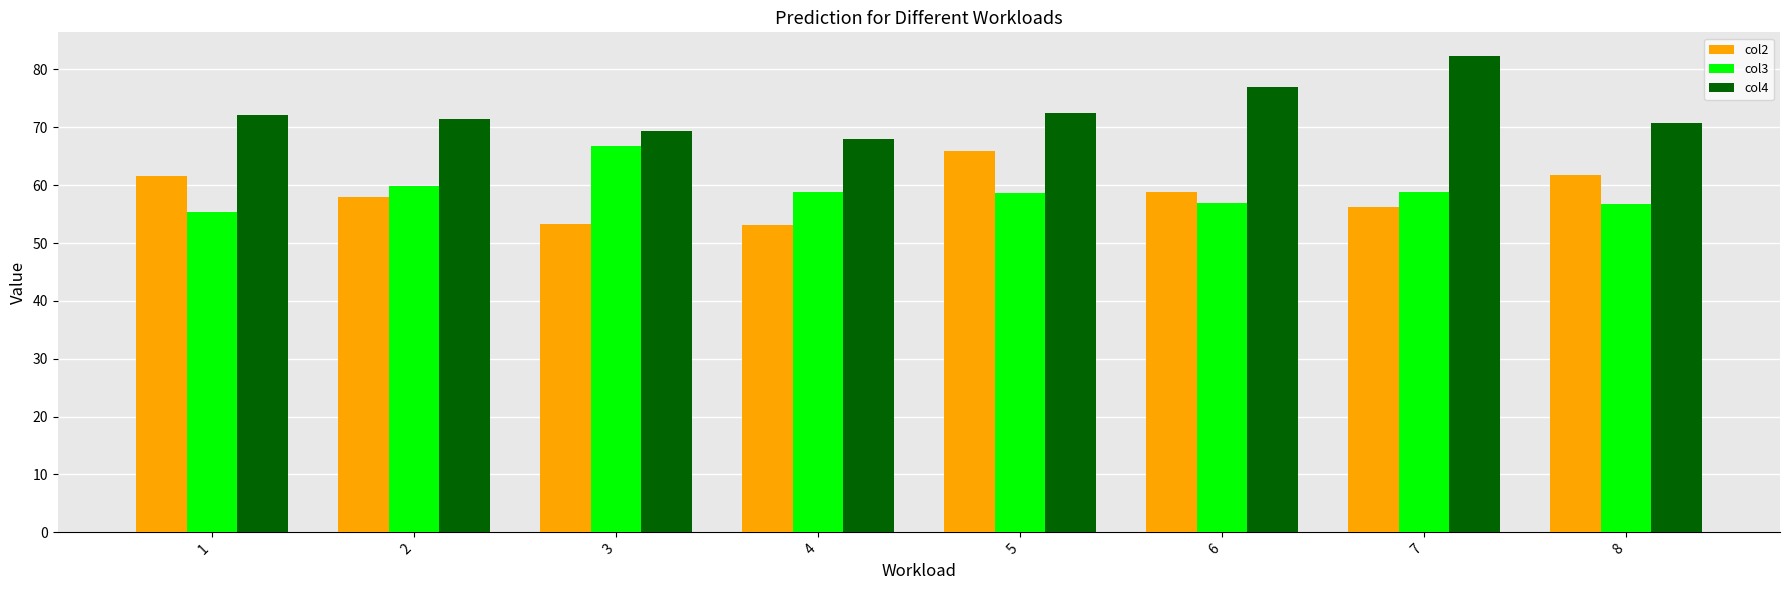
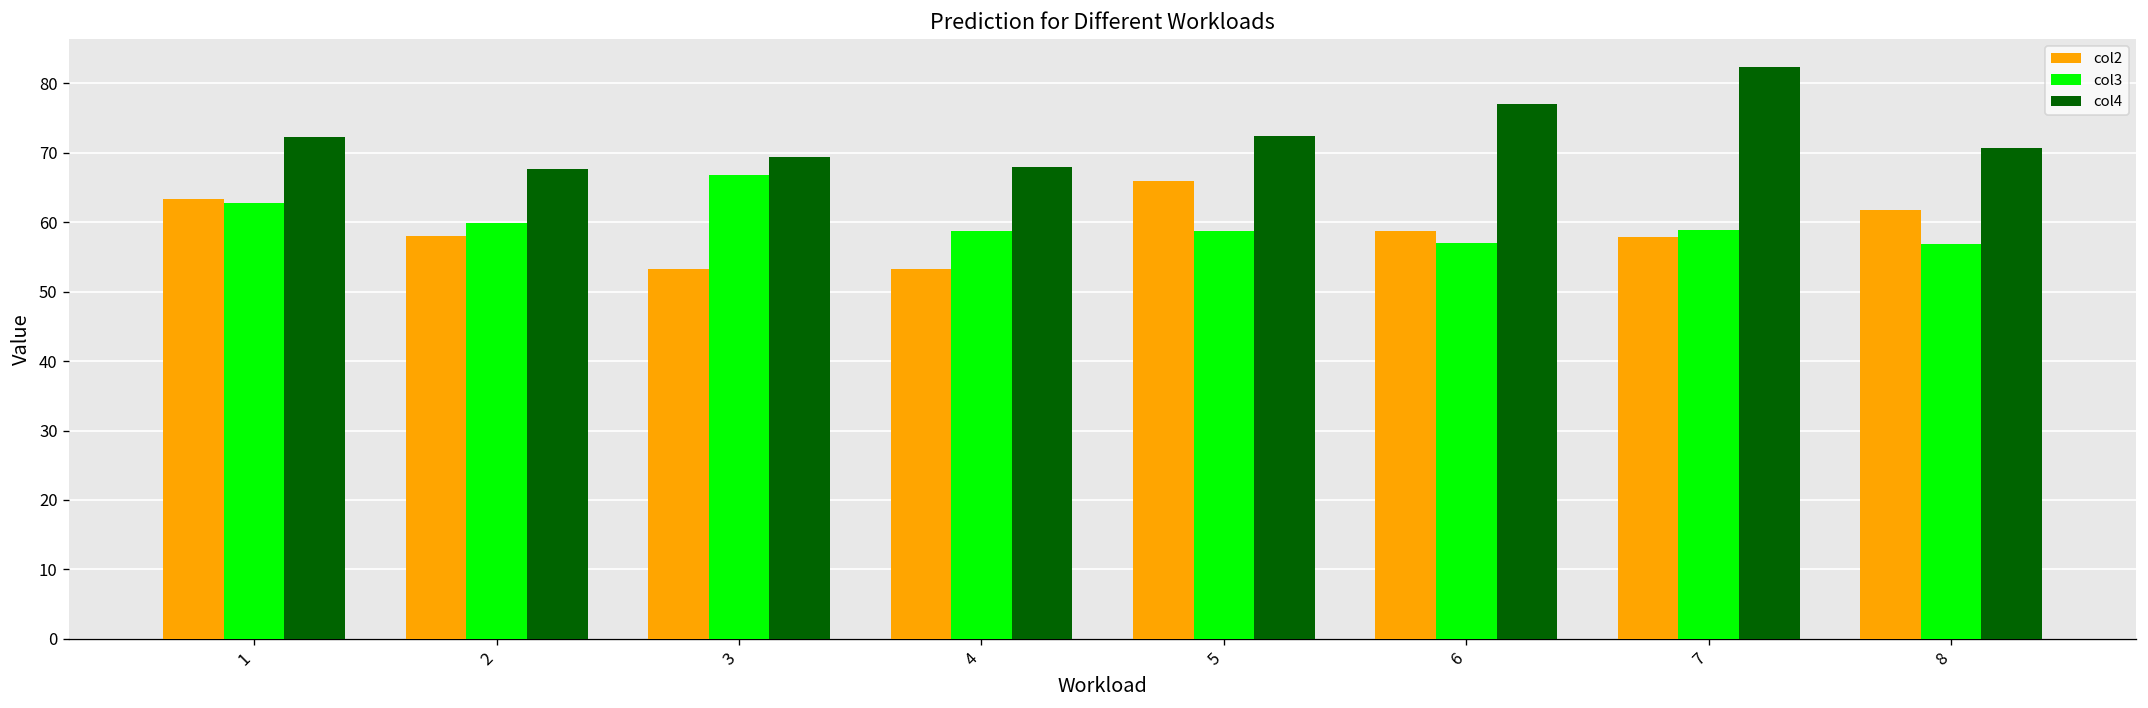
col2, 1: 62 -> 63
col3, 1: 55 -> 63
col4, 2: 71 -> 68
col2, 7: 56 -> 58
